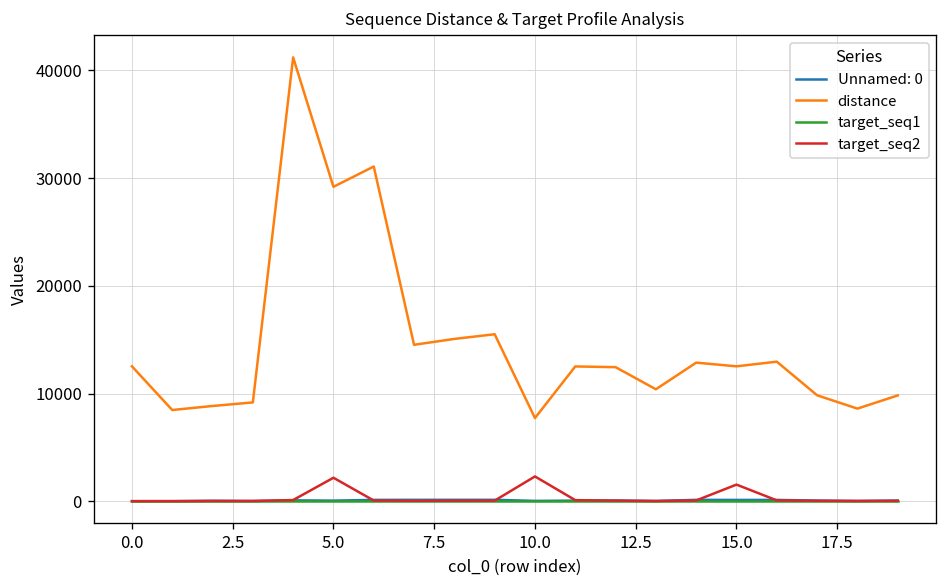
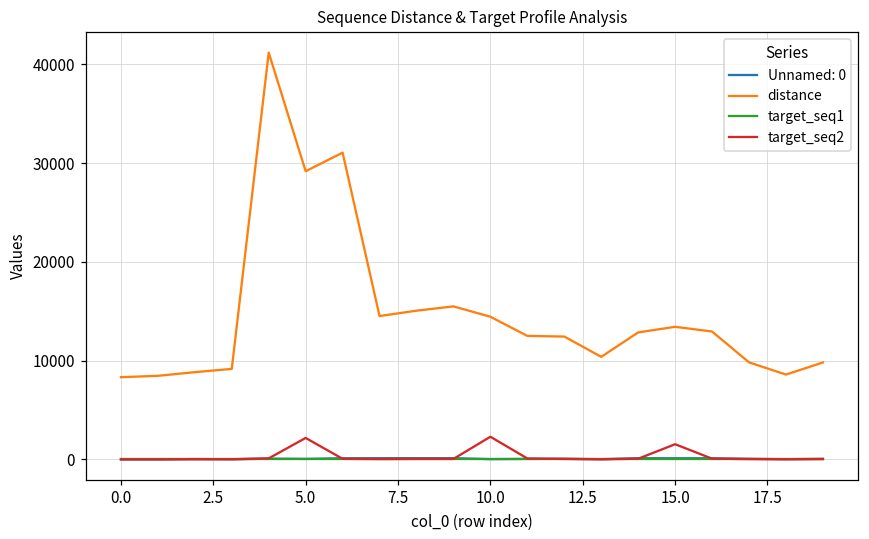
distance, 0.0: 13000 -> 8000
distance, 10.0: 8000 -> 14000
distance, 15.0: 12500 -> 13400
